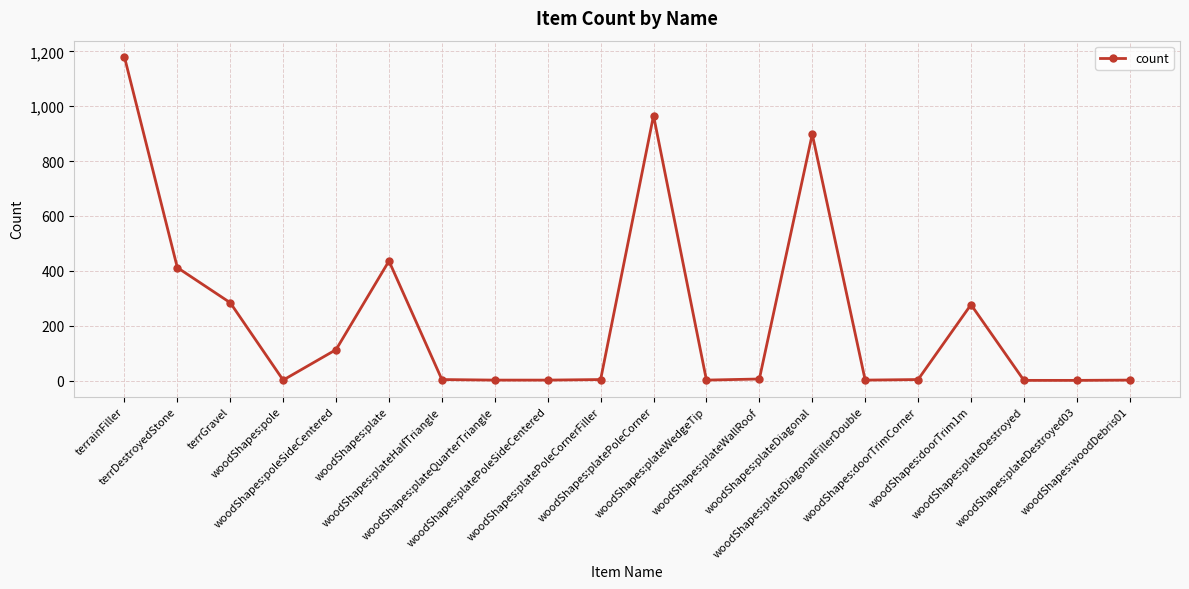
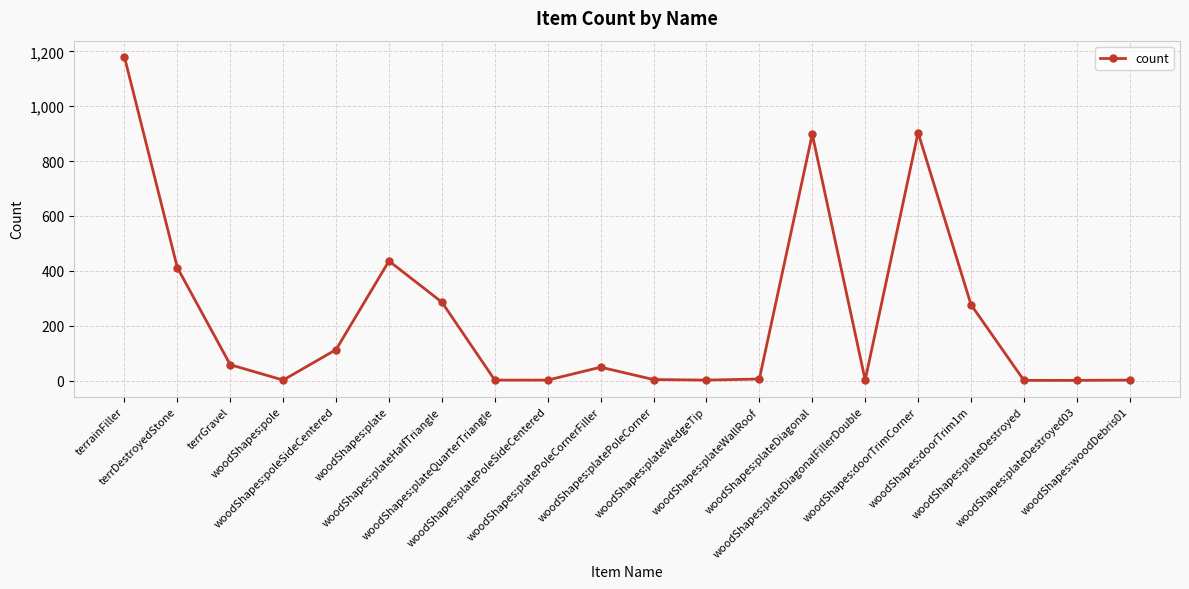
terrGravel: 280 -> 60
woodShapes:plateHalfTriangle: 0 -> 290
woodShapes:platePoleCornerFiller: 0 -> 50
woodShapes:platePoleCorner: 970 -> 0
woodShapes:doorTrimCorner: 0 -> 900
